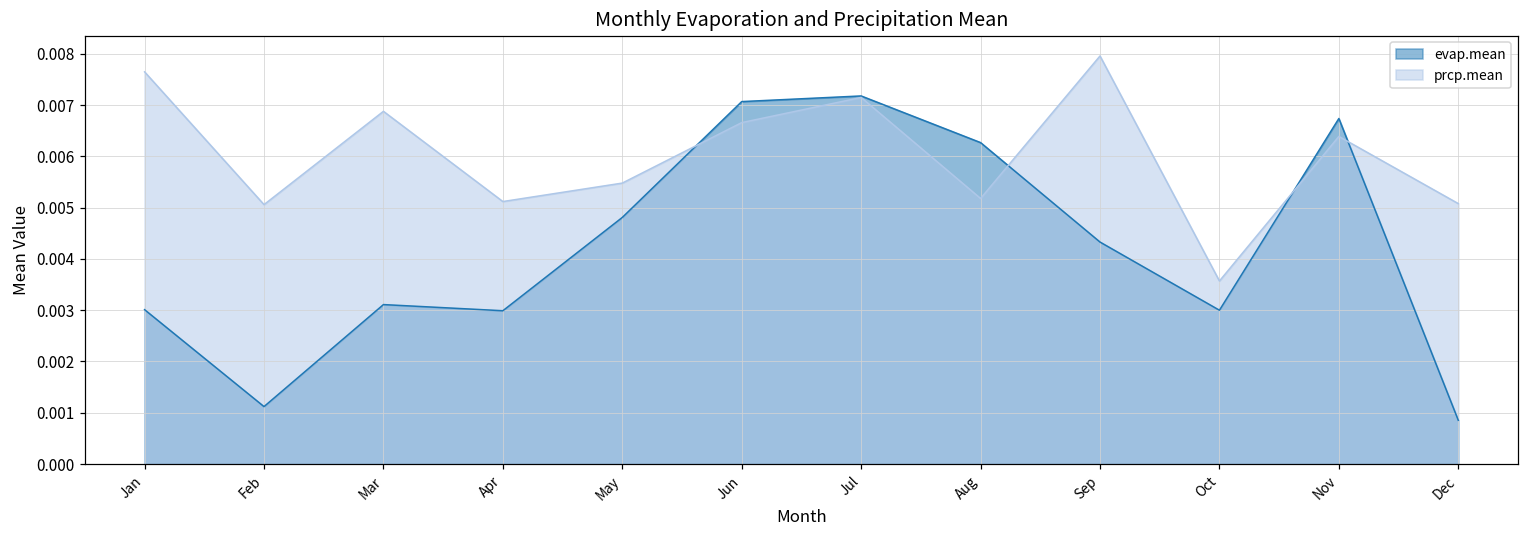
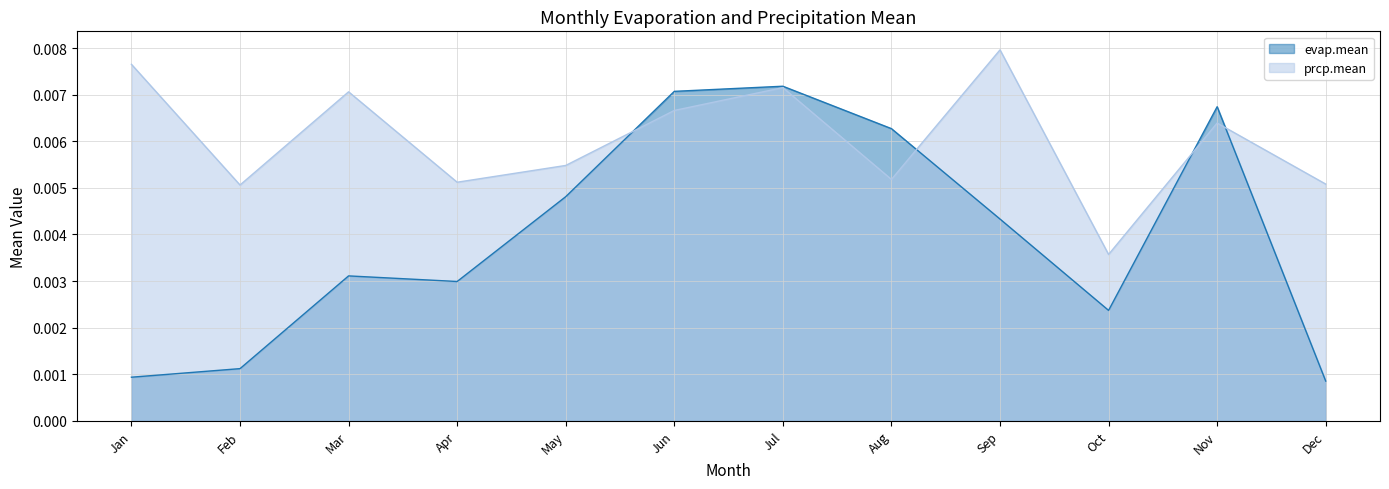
evap.mean, Jan: 0.0030 -> 0.0009
prcp.mean, Mar: 0.0069 -> 0.0071
evap.mean, Oct: 0.0030 -> 0.0024
